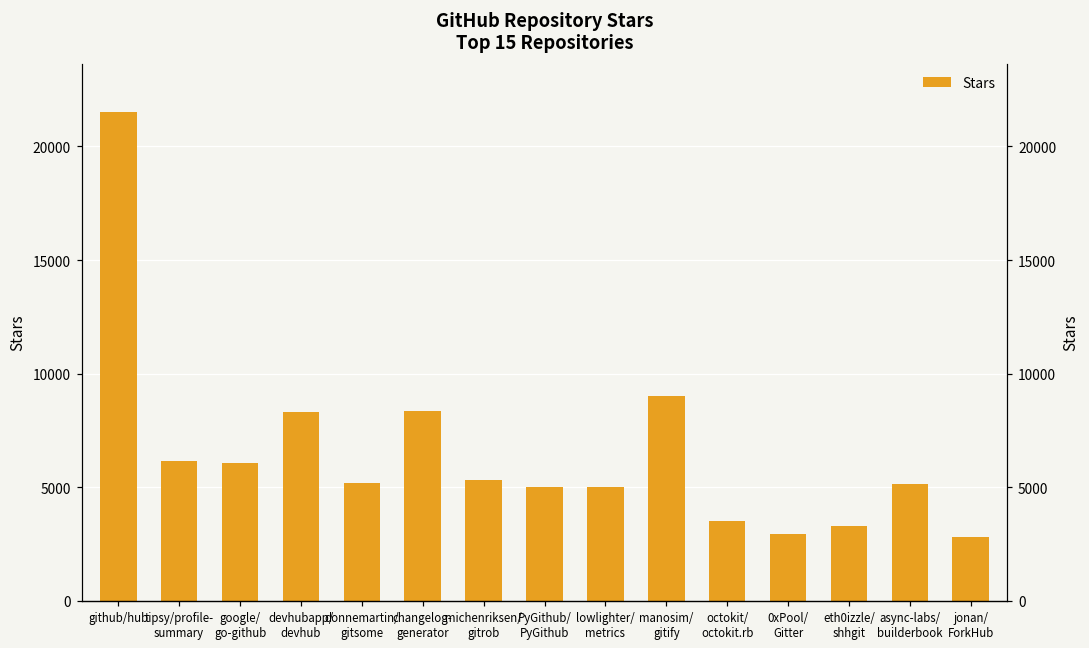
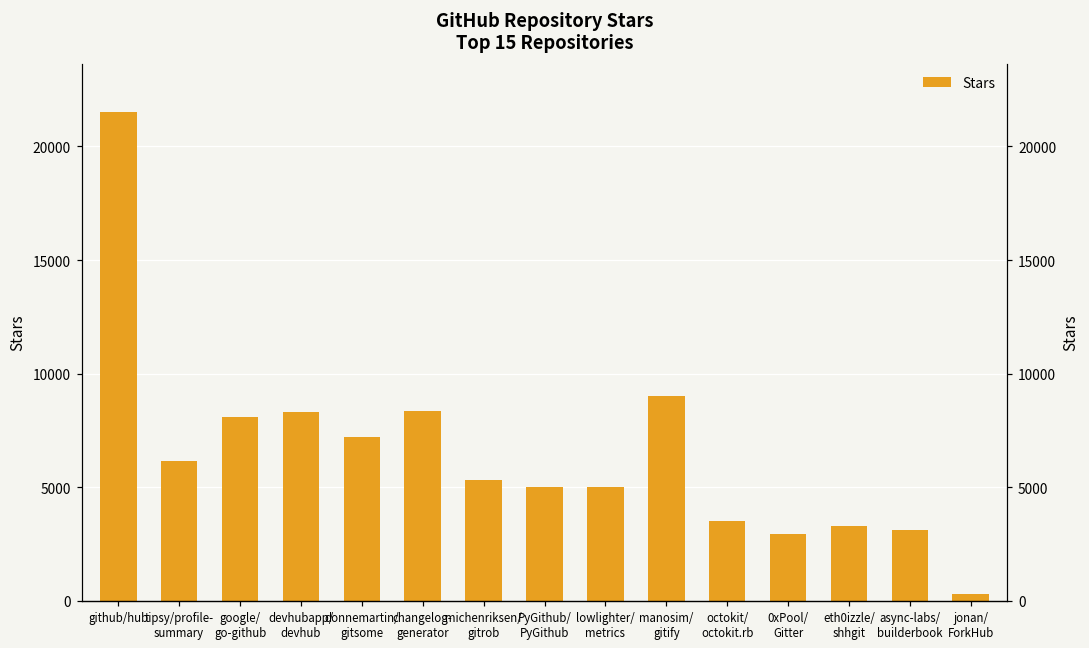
google/ go-github: 6100 -> 8100
donnemartin/ gitsome: 5200 -> 7200
async-labs/ builderbook: 5100 -> 3100
jonan/ ForkHub: 2800 -> 300
